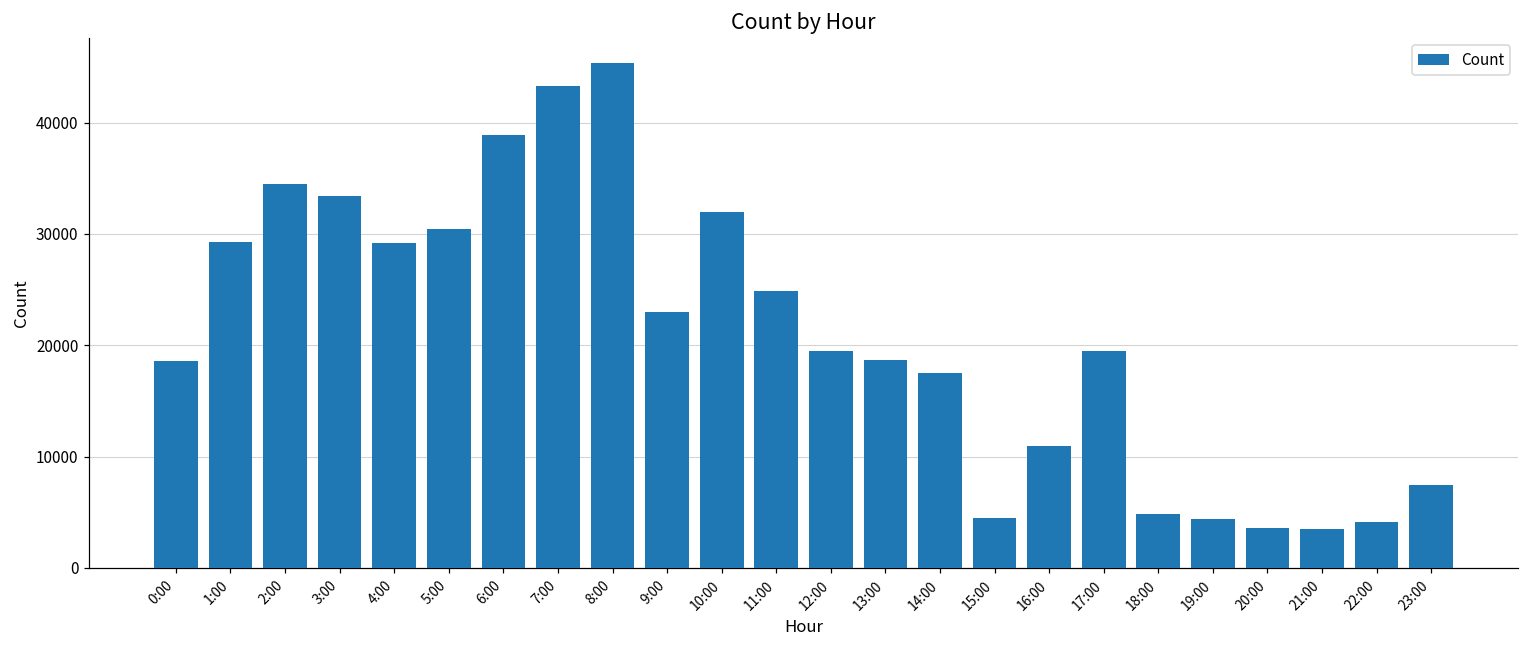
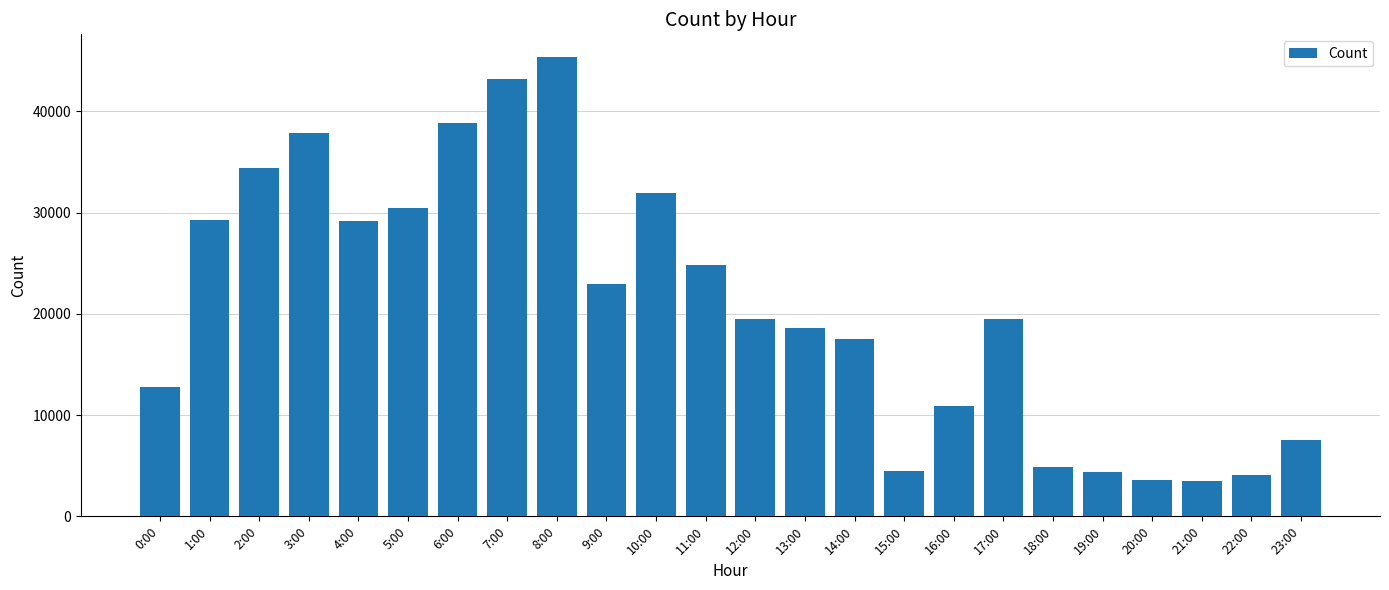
0:00: 18600 -> 12800
3:00: 33400 -> 37800
